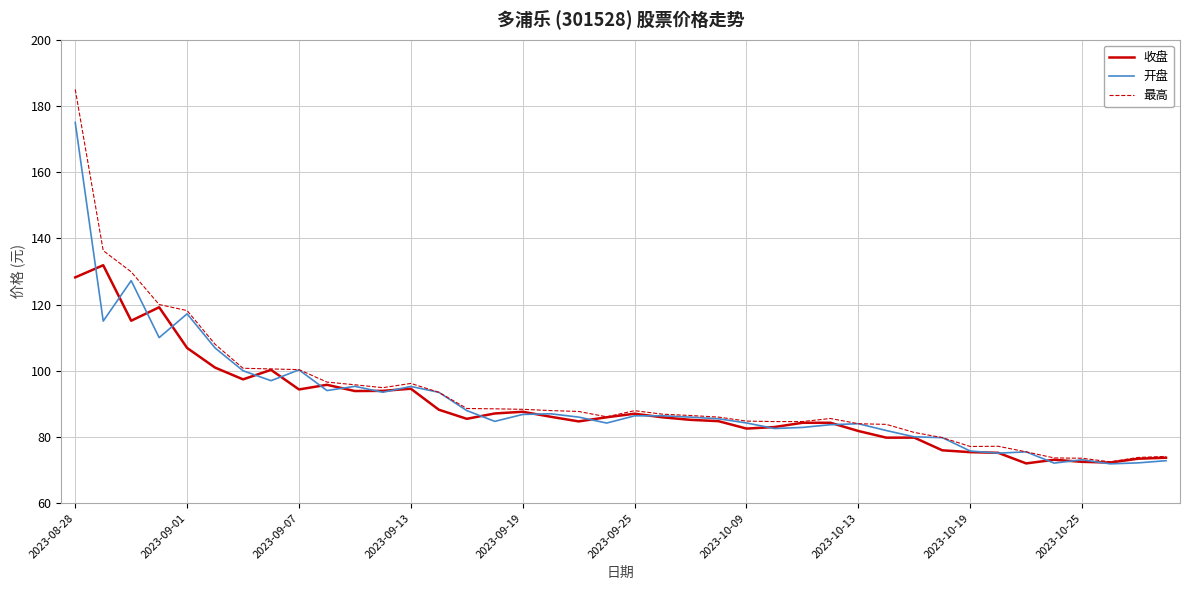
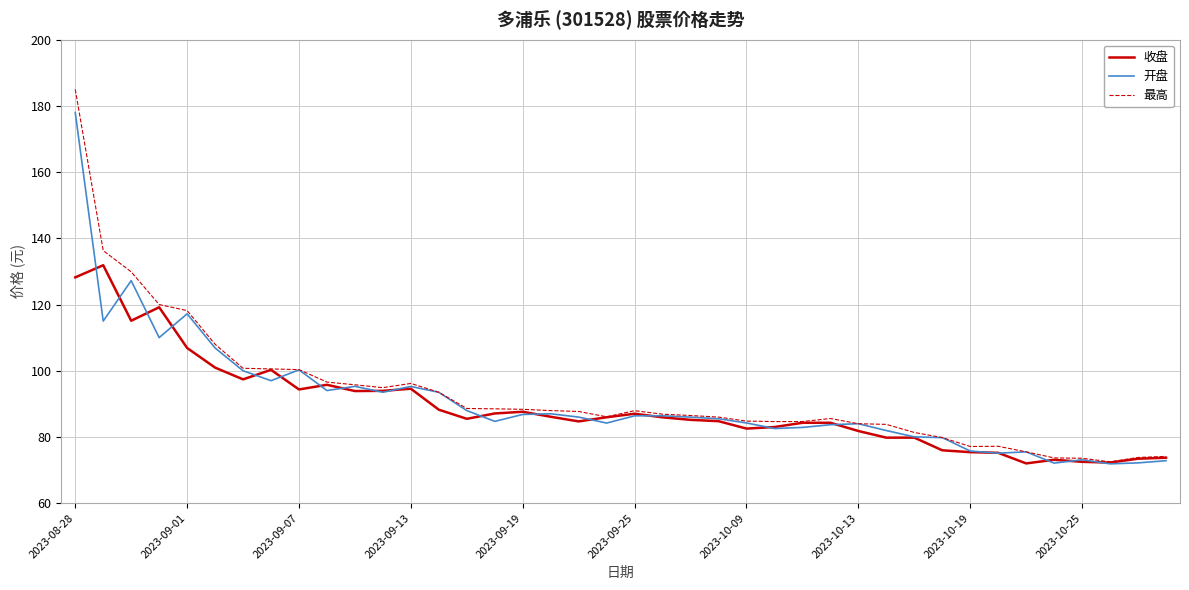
开盘, 2023-08-28: 175 -> 178
